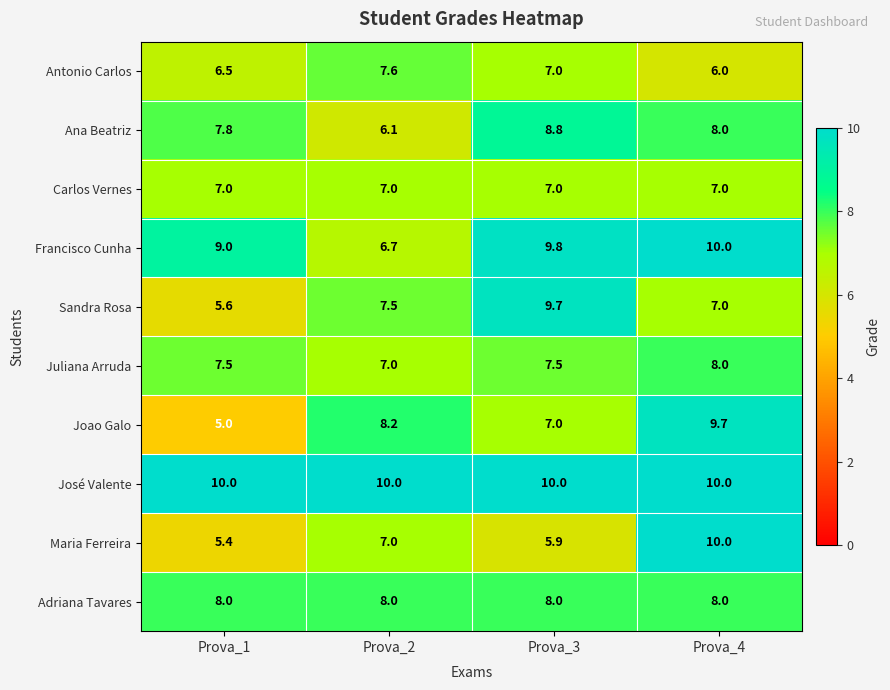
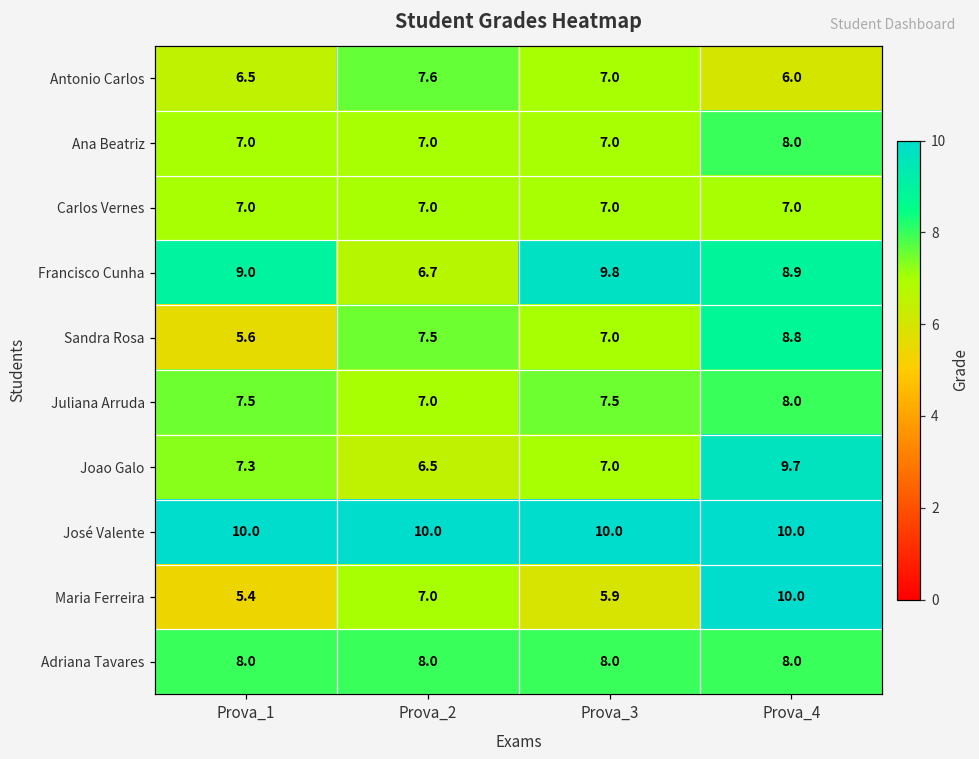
Ana Beatriz, Prova_1: 7.8 -> 7.0
Ana Beatriz, Prova_2: 6.1 -> 7.0
Ana Beatriz, Prova_3: 8.8 -> 7.0
Francisco Cunha, Prova_4: 10.0 -> 8.9
Sandra Rosa, Prova_3: 9.7 -> 7.0
Sandra Rosa, Prova_4: 7.0 -> 8.8
Joao Galo, Prova_1: 5.0 -> 7.3
Joao Galo, Prova_2: 8.2 -> 6.5
